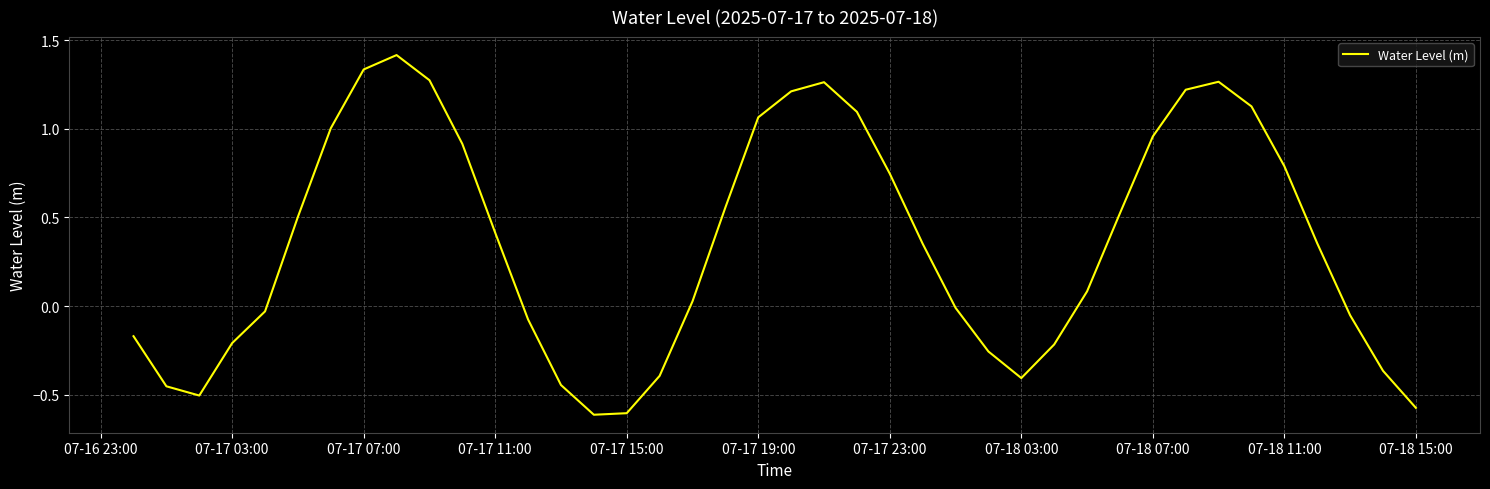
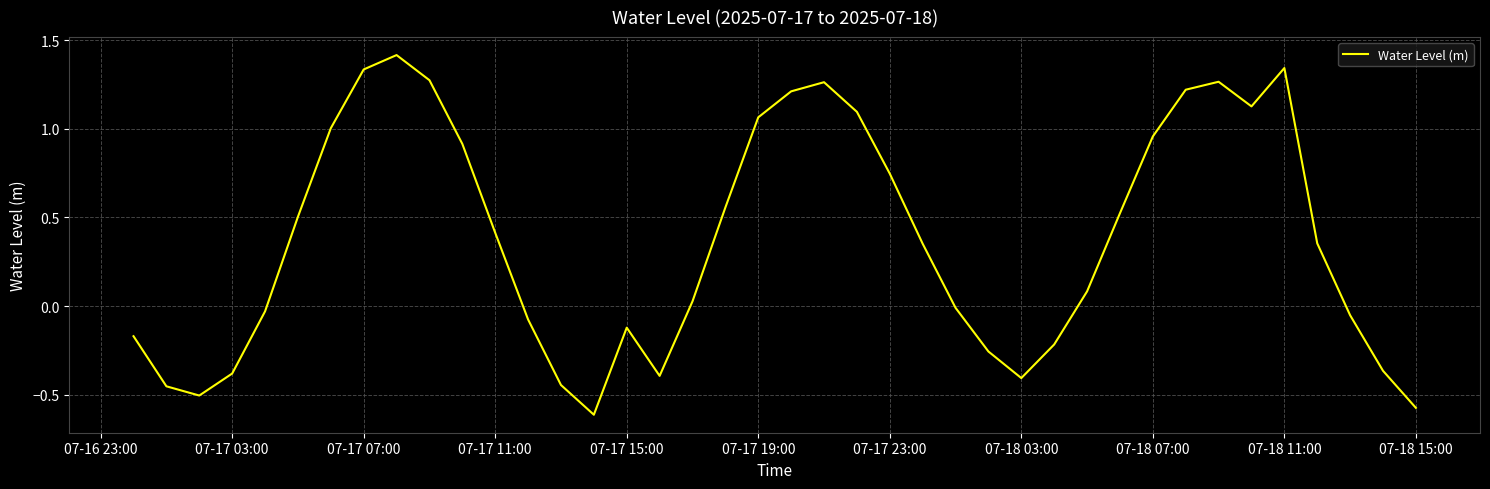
07-17 03:00: -0.21 -> -0.38
07-17 15:00: -0.60 -> -0.12
07-18 11:00: 0.79 -> 1.34
